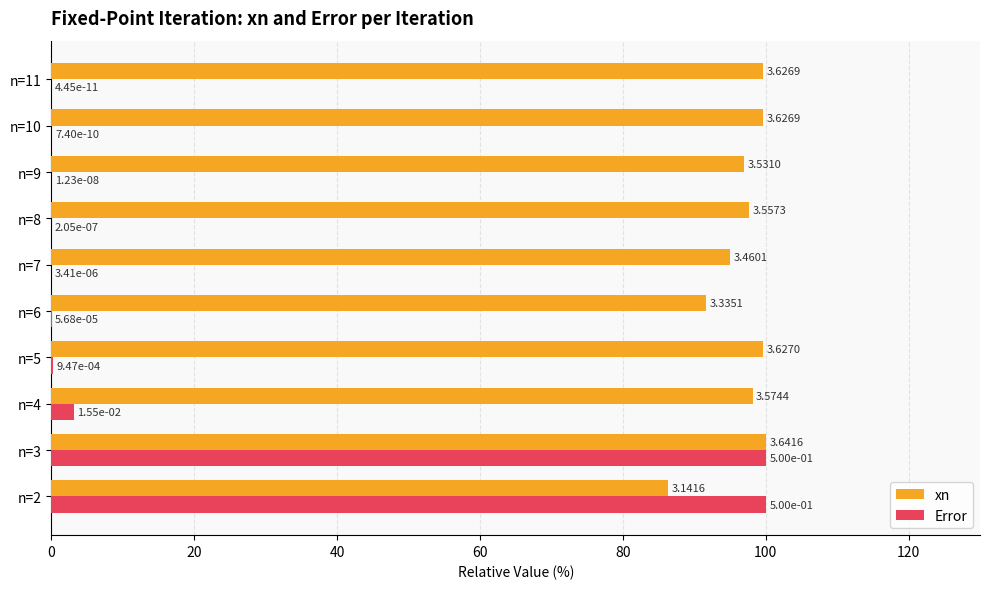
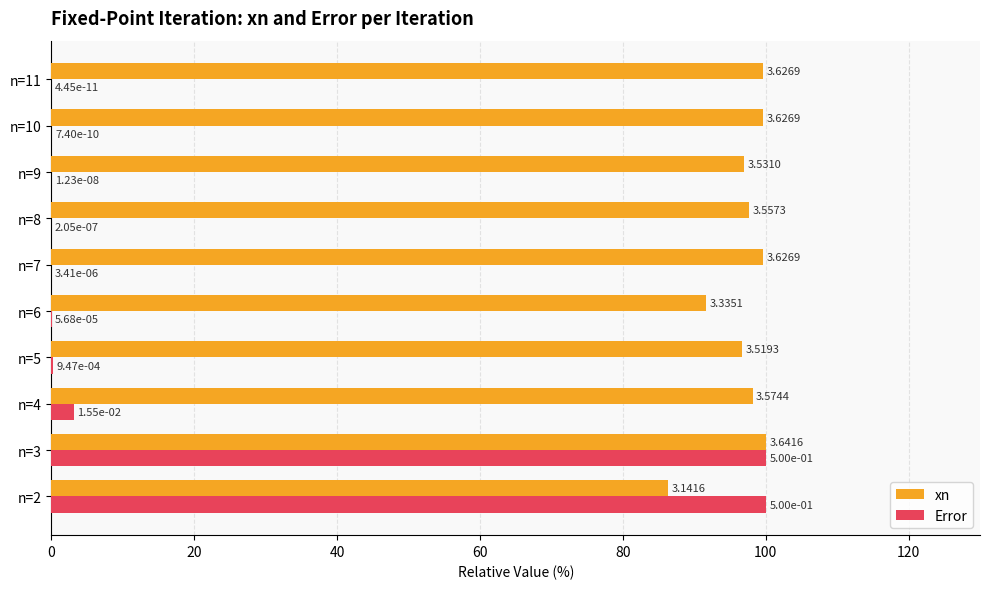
xn, n=7: 3.4601 -> 3.6269
xn, n=5: 3.6270 -> 3.5193
